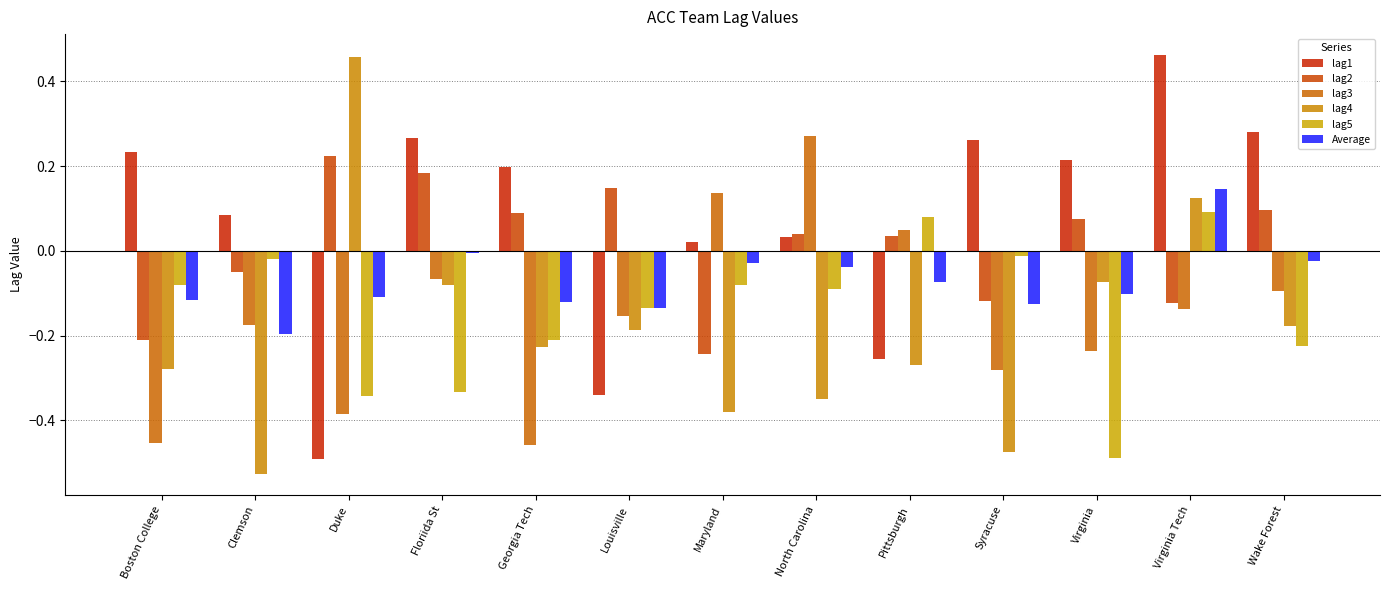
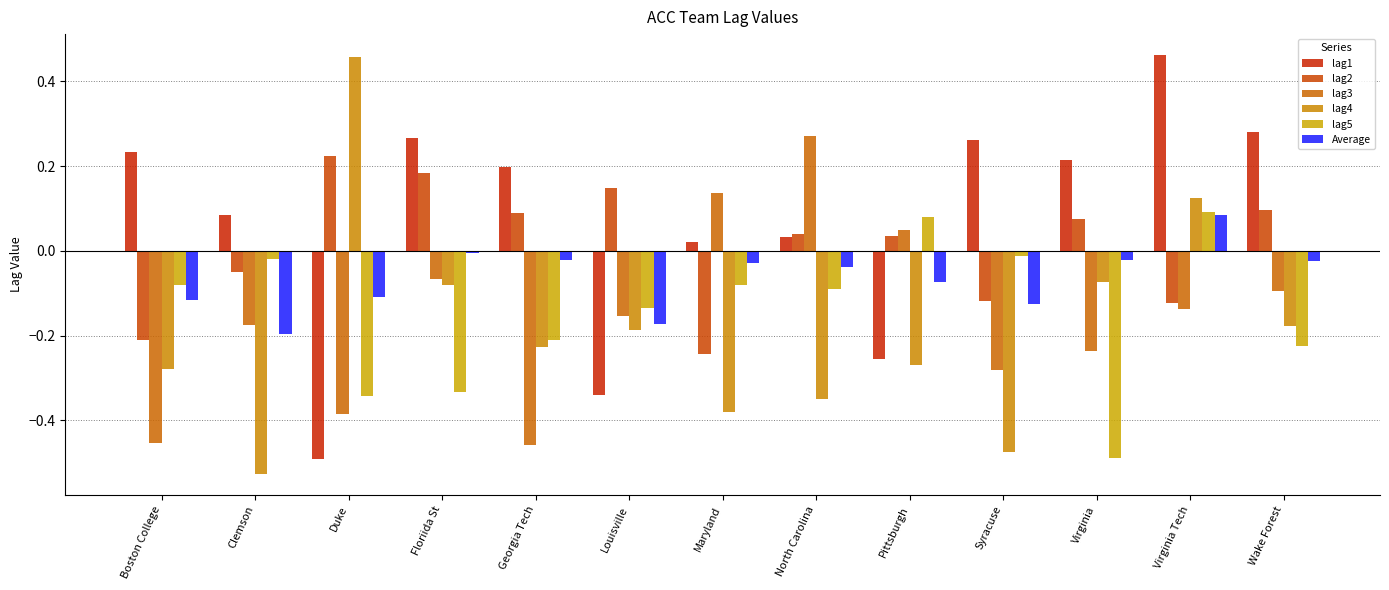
Average, Georgia Tech: -0.12 -> -0.02
Average, Louisville: -0.13 -> -0.17
Average, Virginia: -0.10 -> -0.02
Average, Virginia Tech: 0.15 -> 0.08
